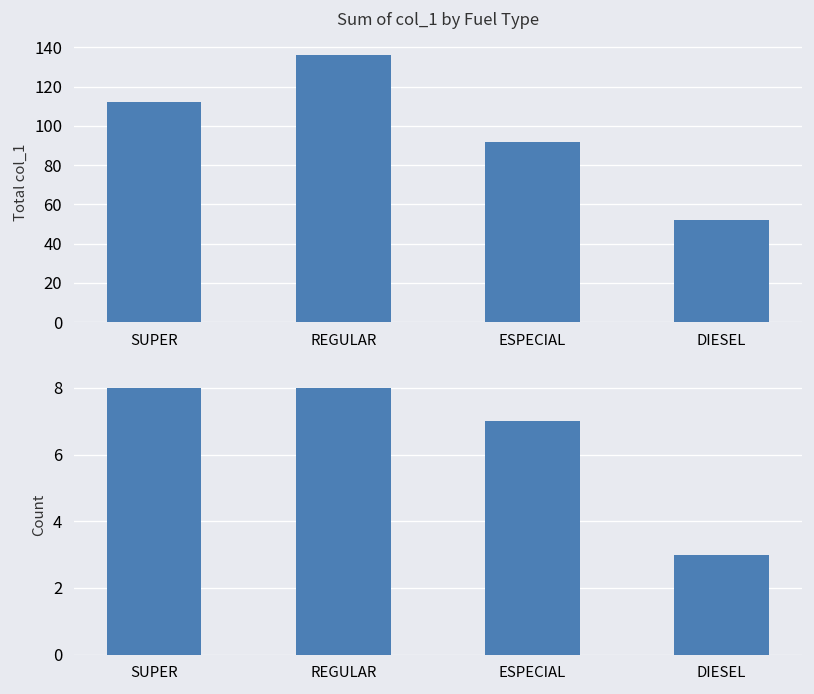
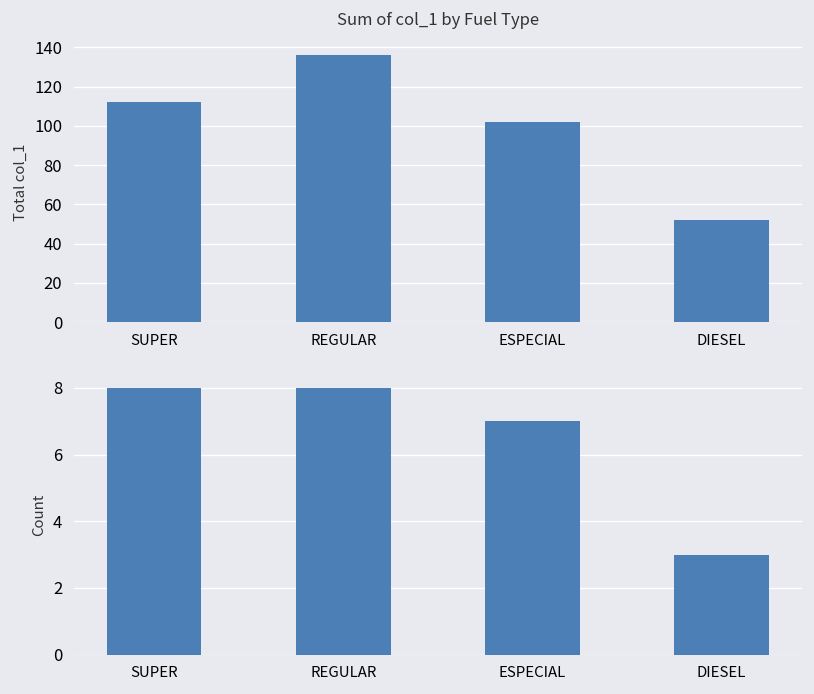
Sum of col_1 by Fuel Type, ESPECIAL: 92 -> 102
